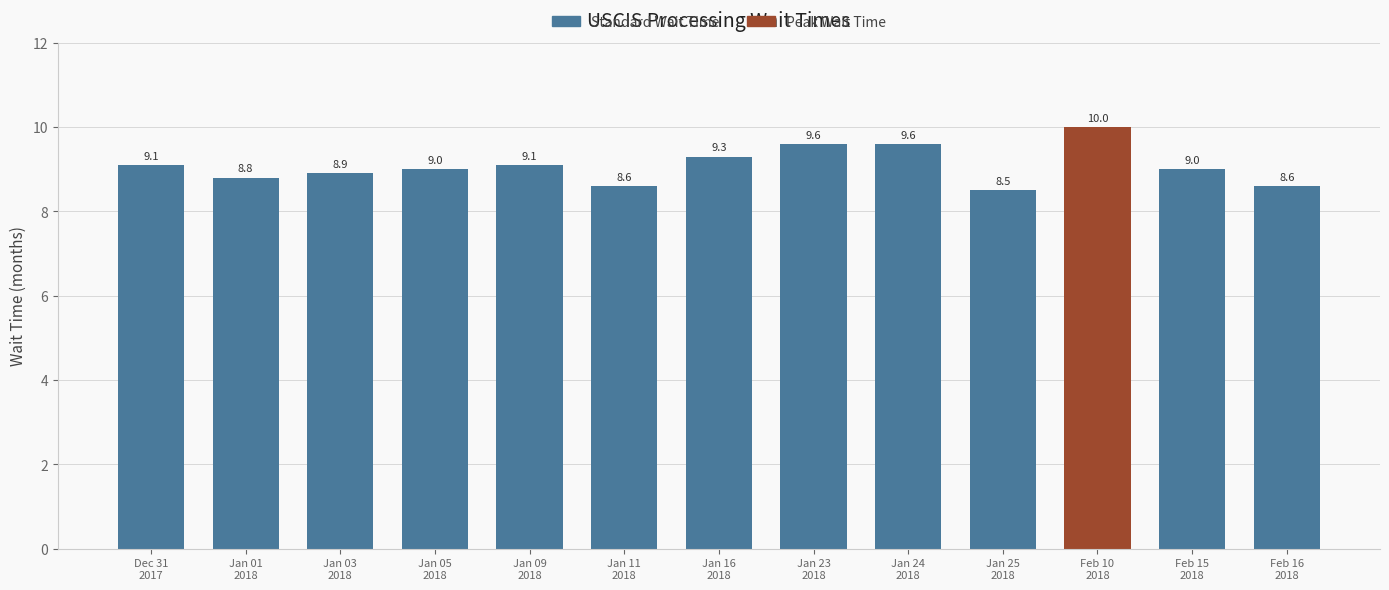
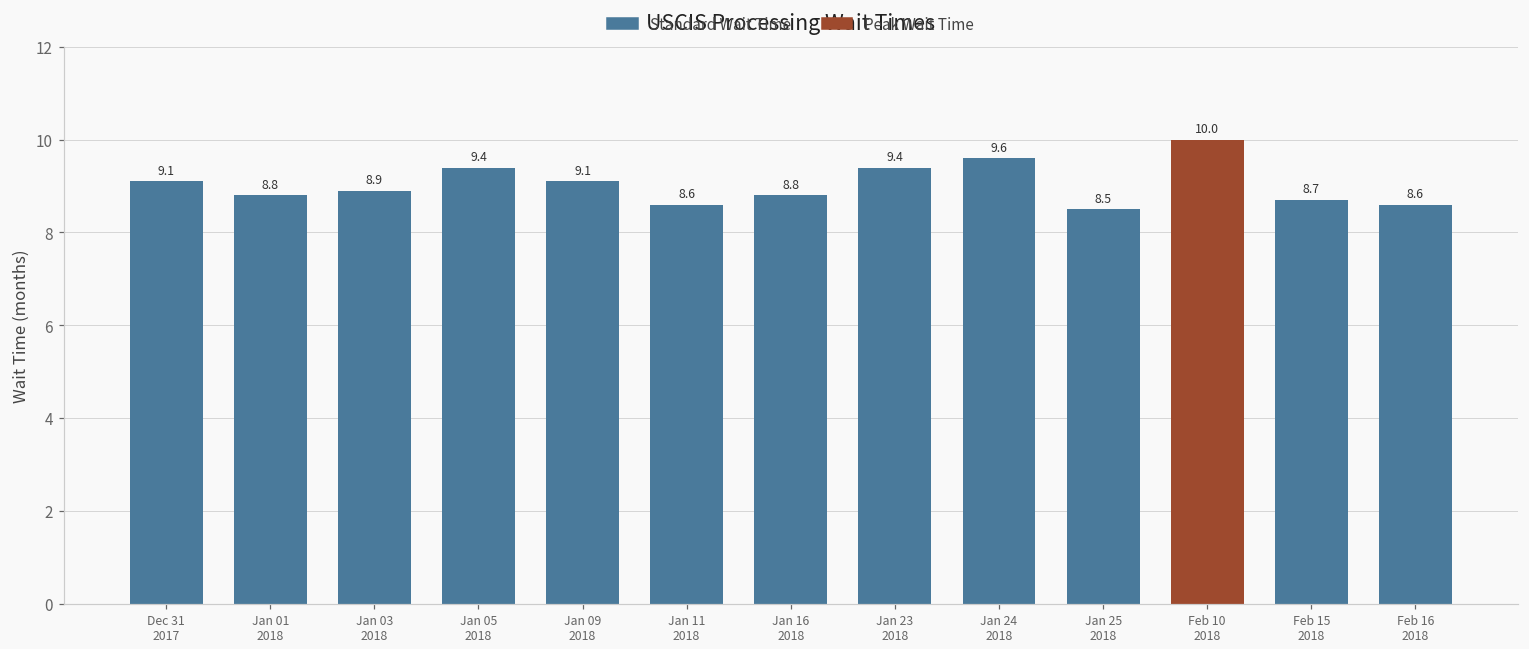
Jan 05 2018: 9.0 -> 9.4
Jan 16 2018: 9.3 -> 8.8
Jan 23 2018: 9.6 -> 9.4
Feb 15 2018: 9.0 -> 8.7
